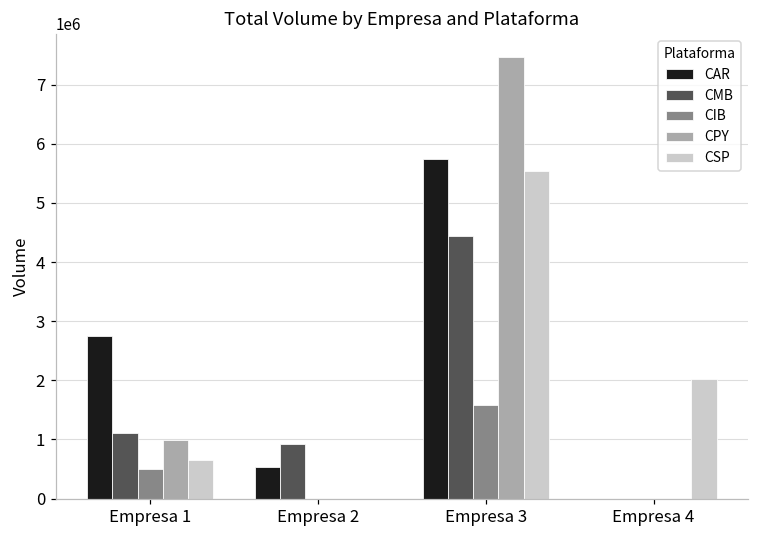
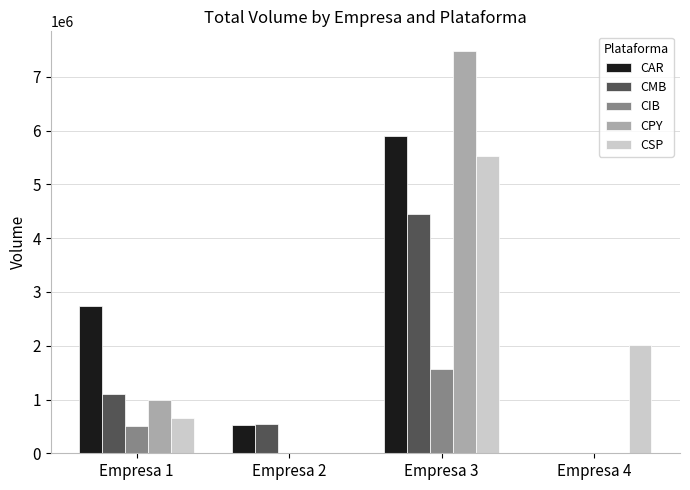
CMB, Empresa 2: 900000 -> 500000
CAR, Empresa 3: 5700000 -> 5900000
